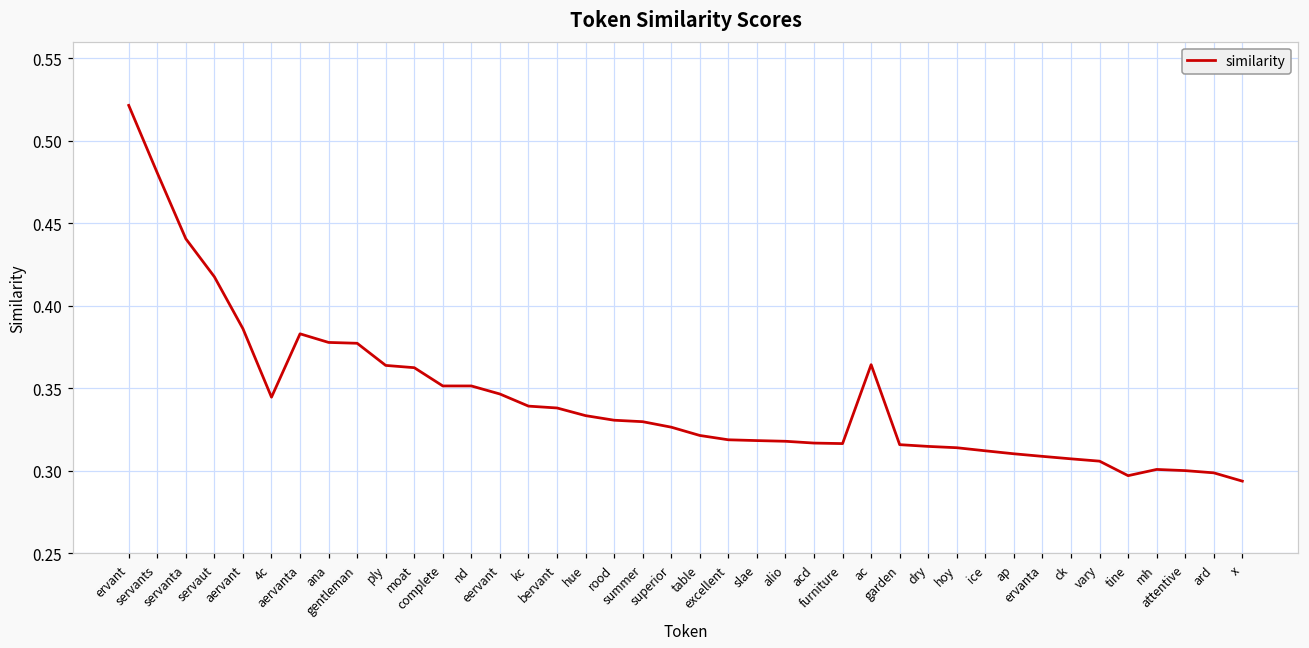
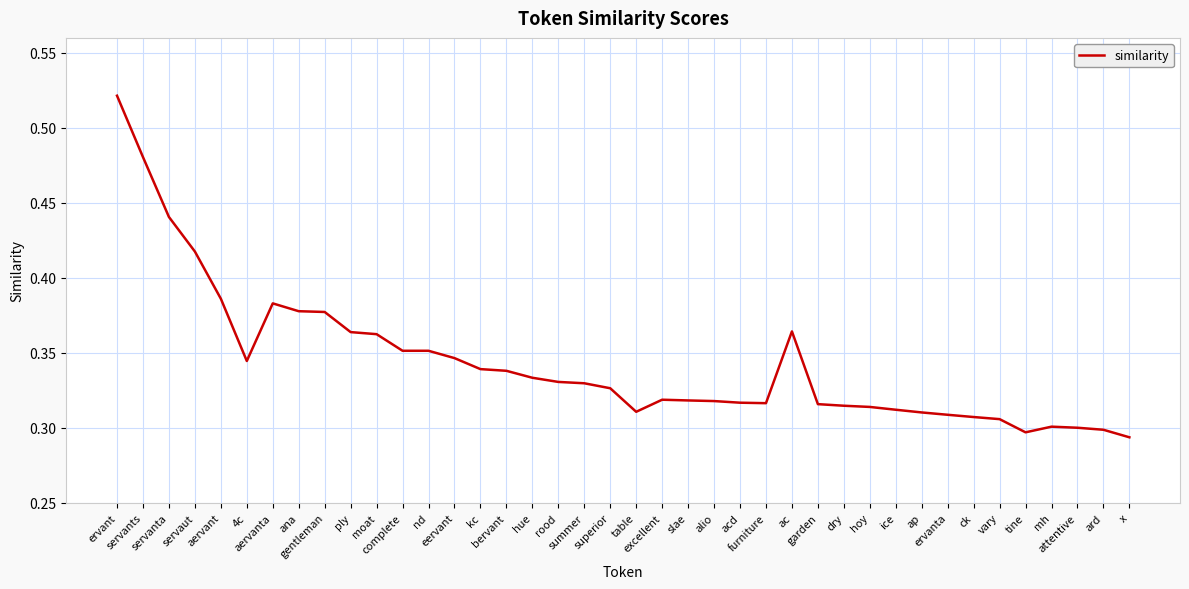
table: 0.321 -> 0.311
